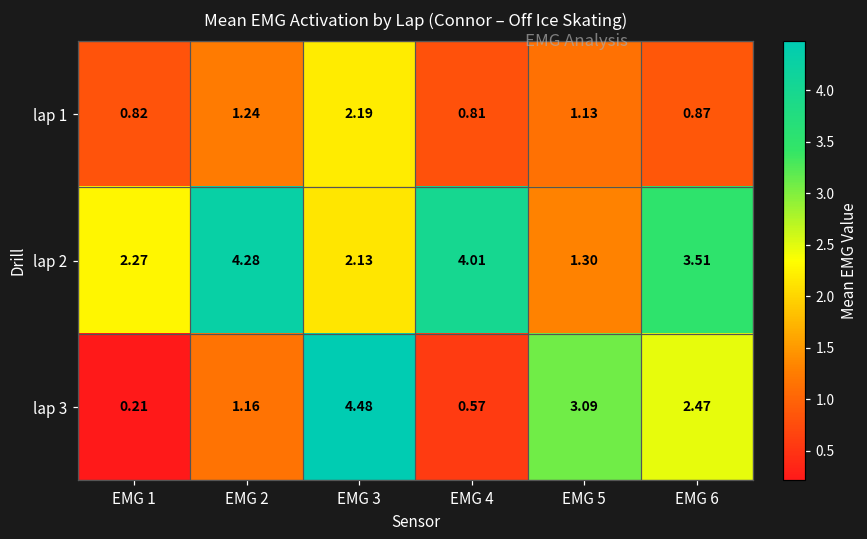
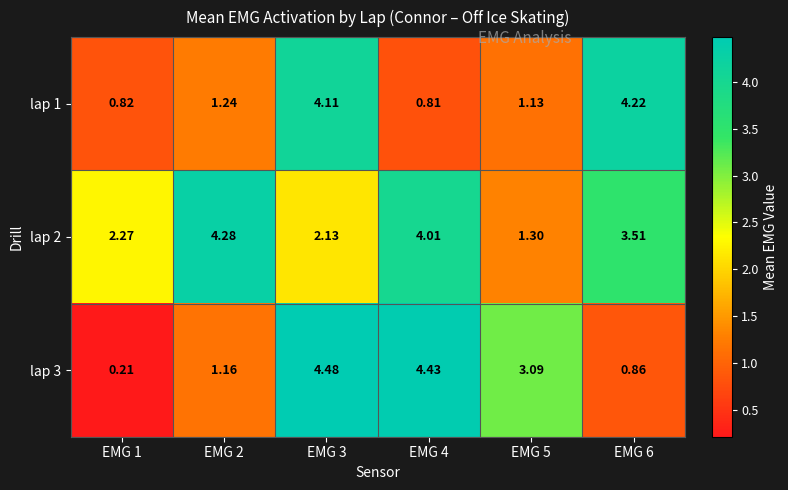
lap 1, EMG 3: 2.19 -> 4.11
lap 1, EMG 6: 0.87 -> 4.22
lap 3, EMG 4: 0.57 -> 4.43
lap 3, EMG 6: 2.47 -> 0.86
